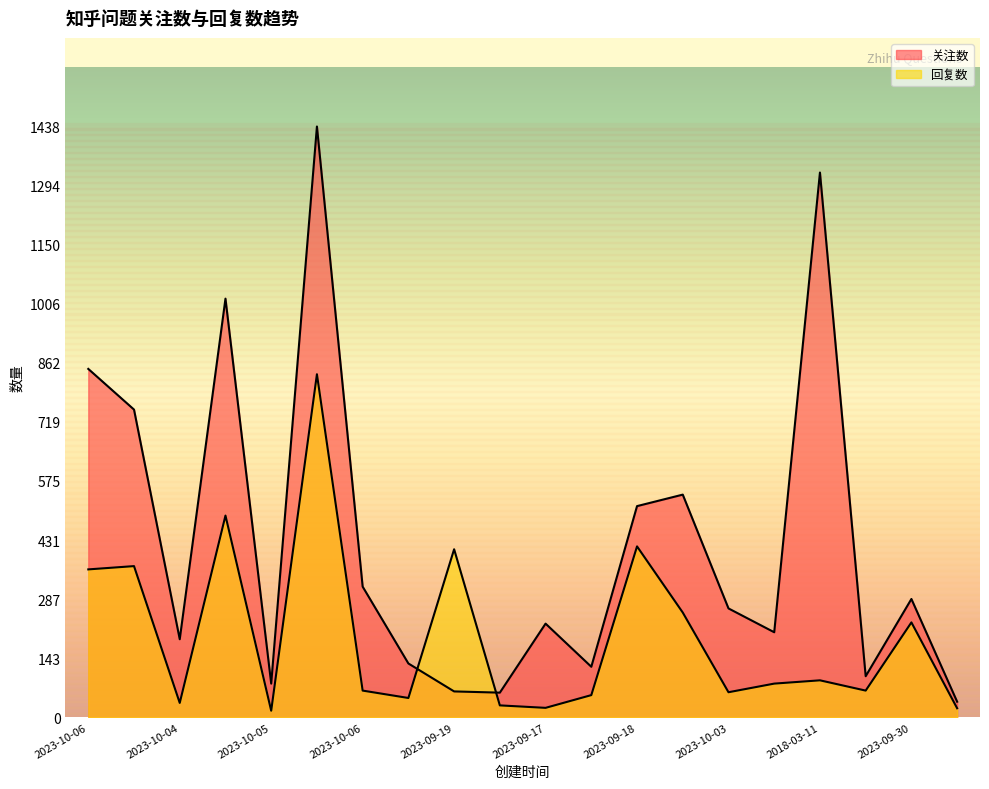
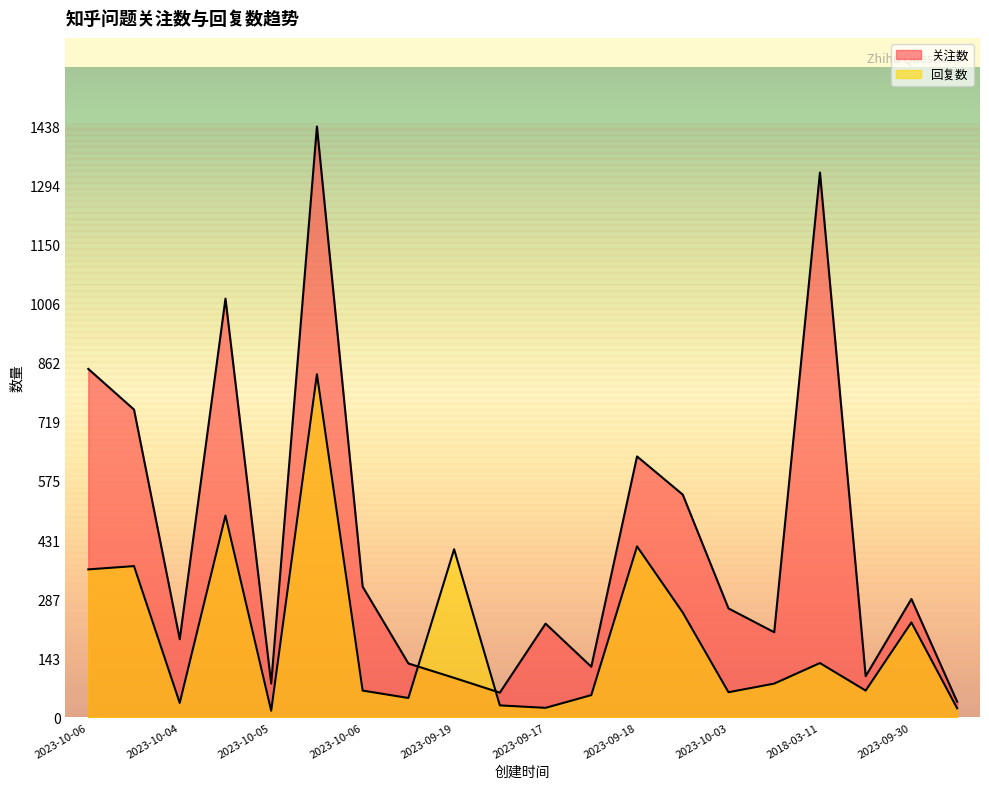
关注数, 2023-09-19: 60 -> 100
关注数, 2023-09-18: 510 -> 640
回复数, 2018-03-11: 90 -> 130
